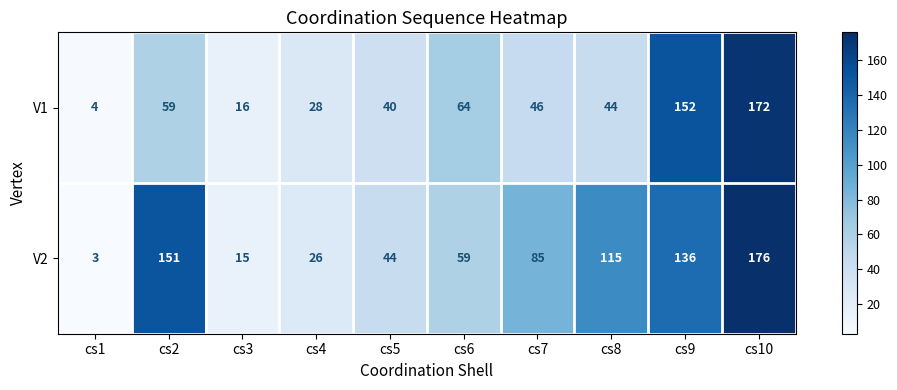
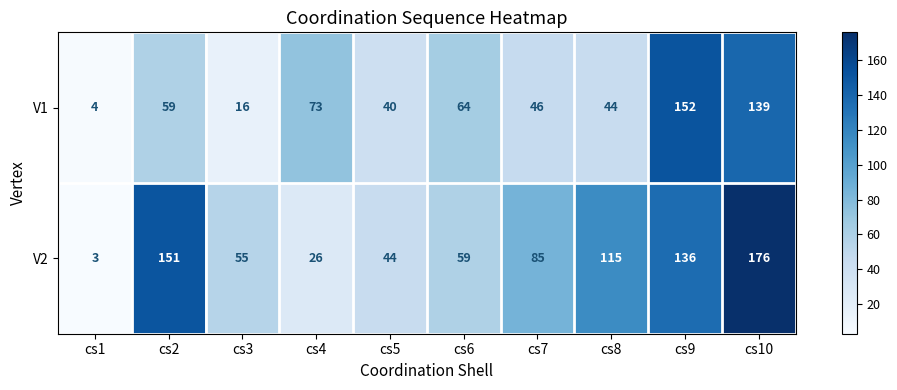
V1, cs4: 28 -> 73
V1, cs10: 172 -> 139
V2, cs3: 15 -> 55
